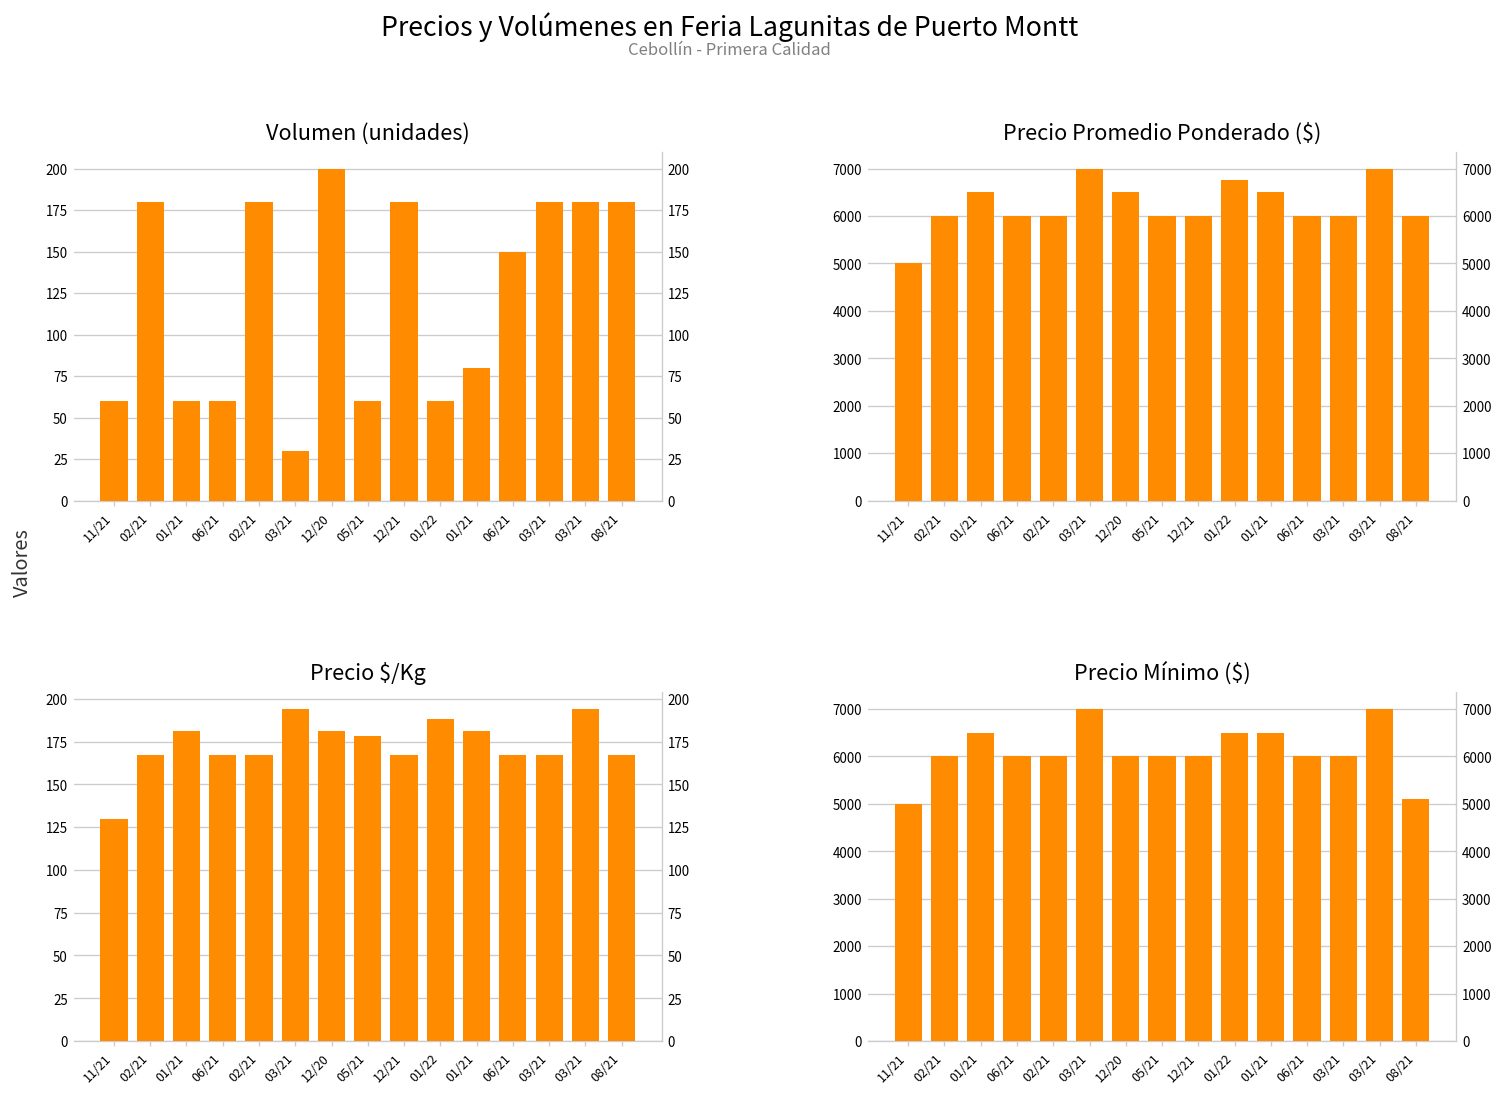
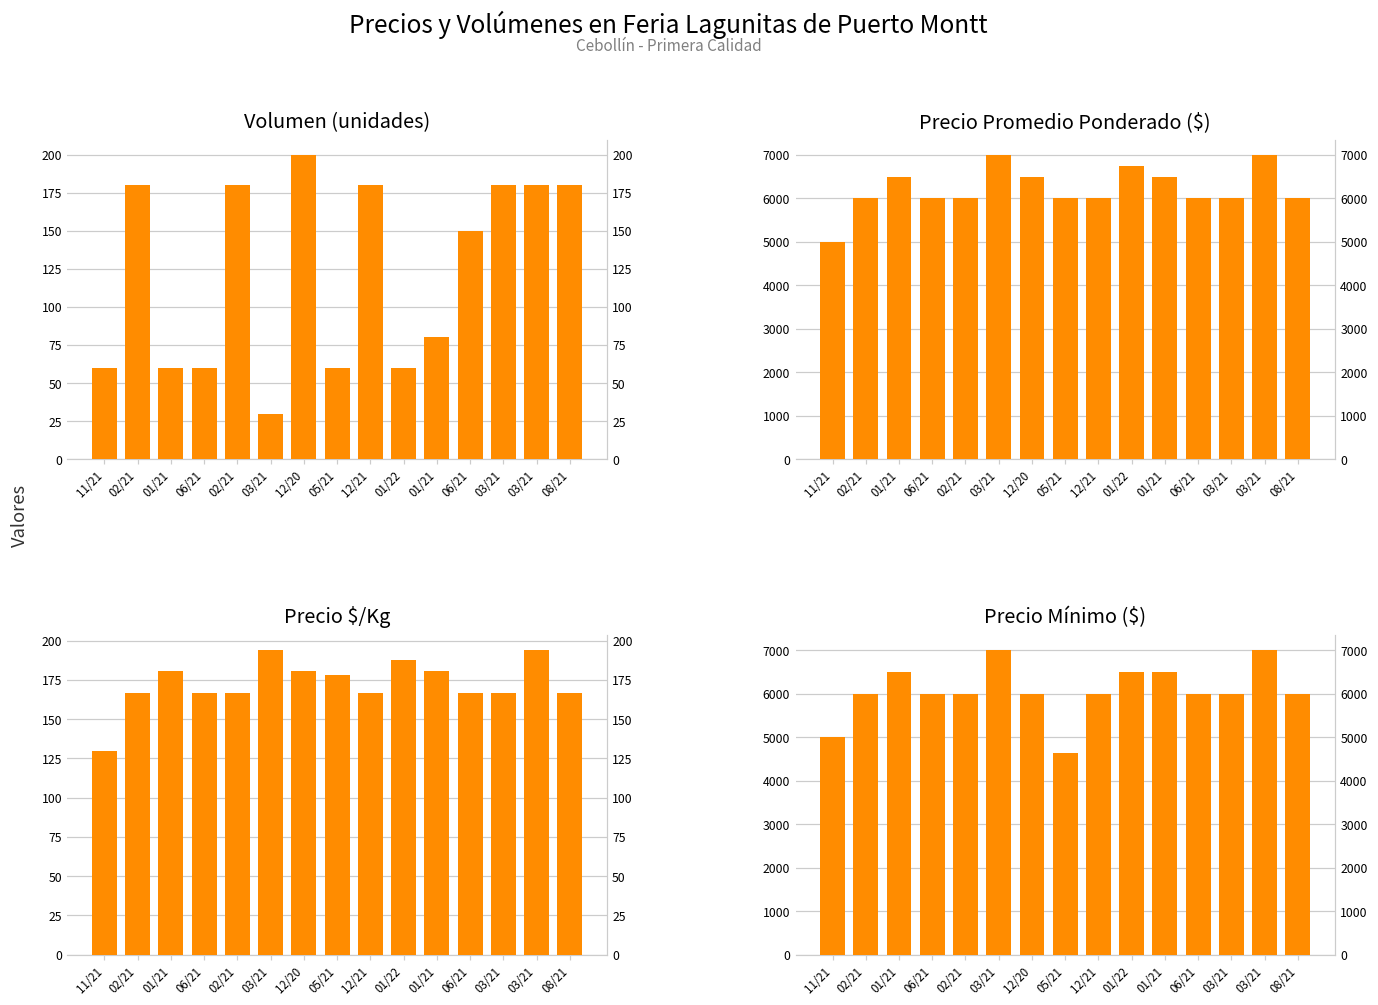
Precio Mínimo ($), 05/21: 6000 -> 4600
Precio Mínimo ($), 08/21: 5100 -> 6000
